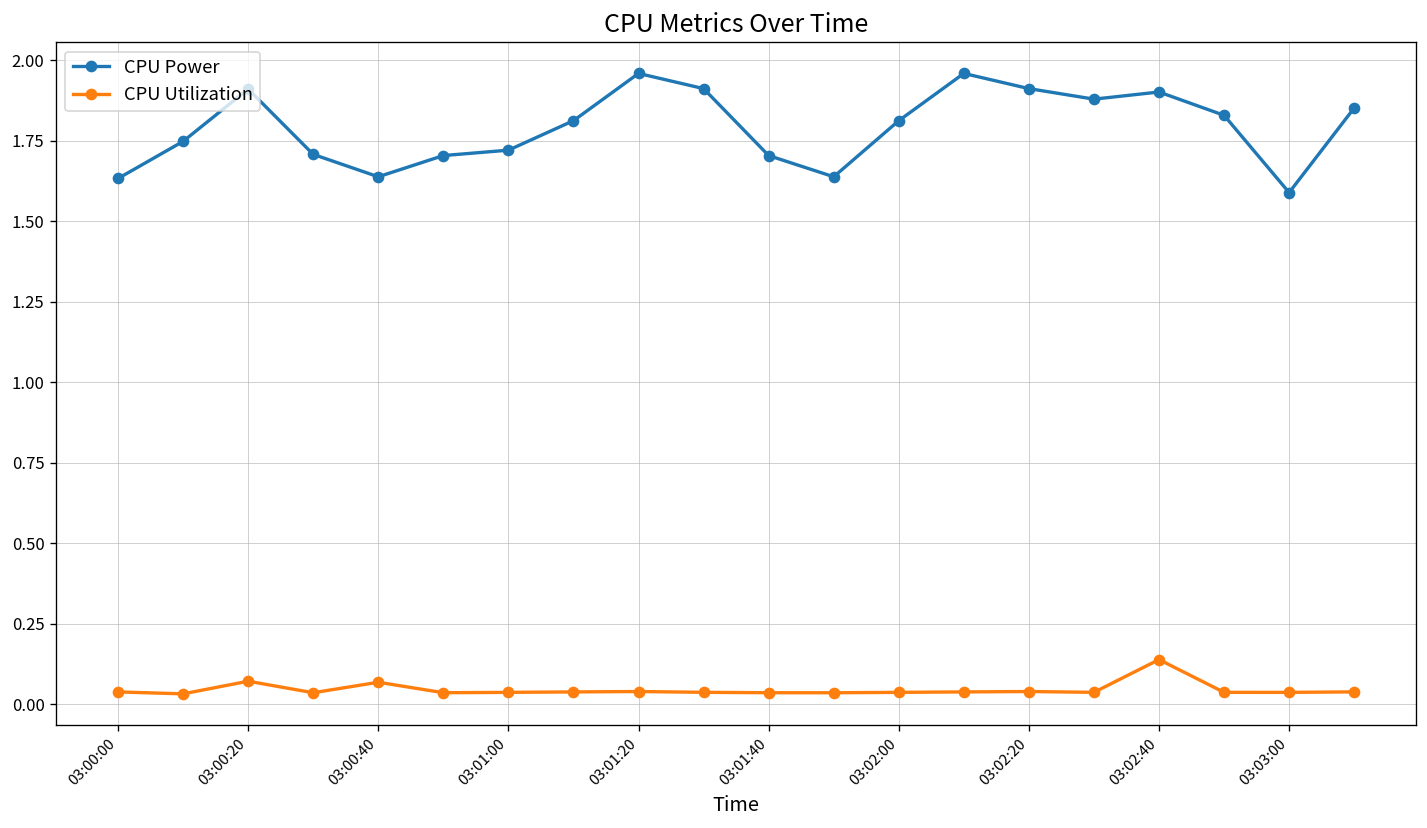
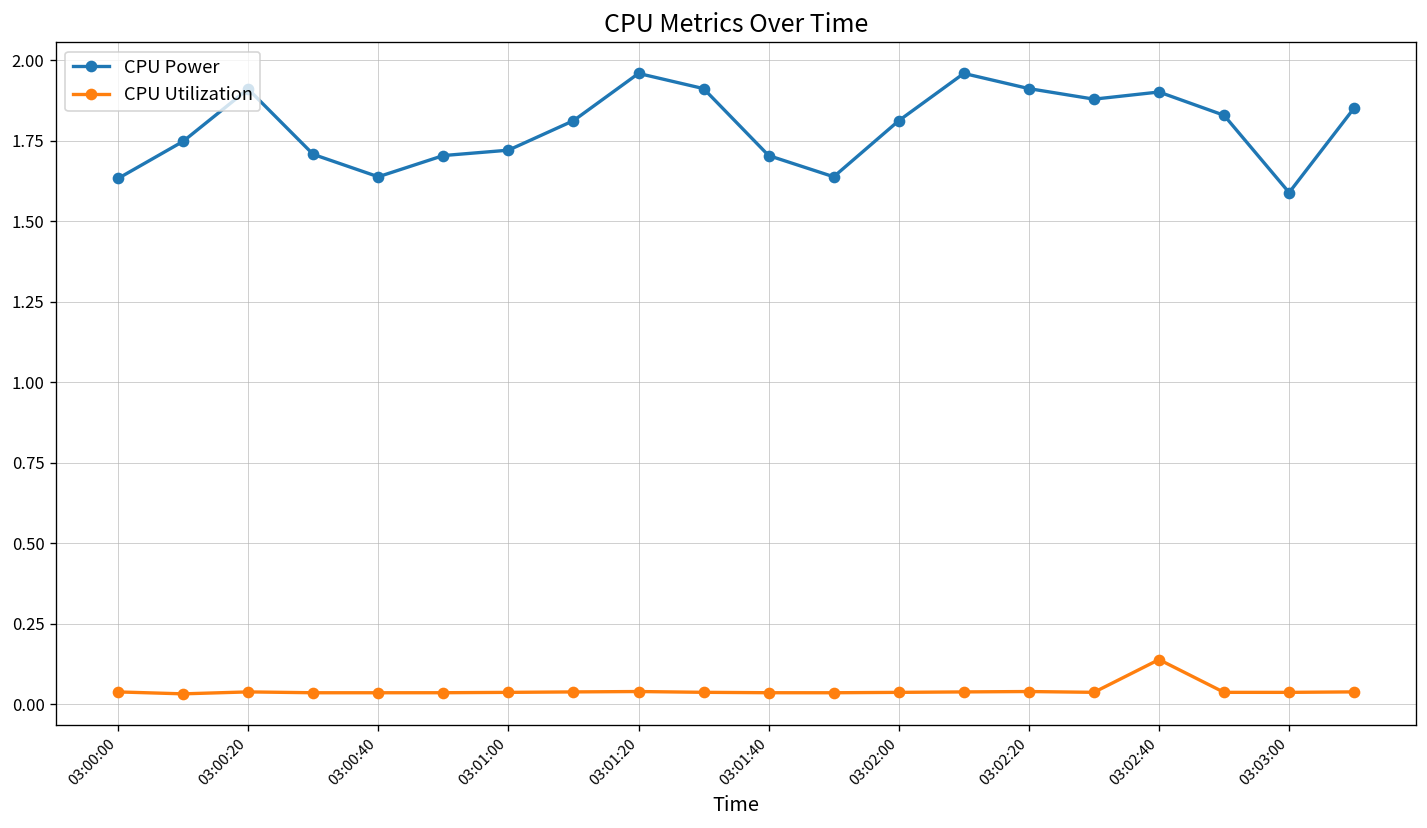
CPU Utilization, 03:00:20: 0.07 -> 0.04
CPU Utilization, 03:00:40: 0.07 -> 0.04
